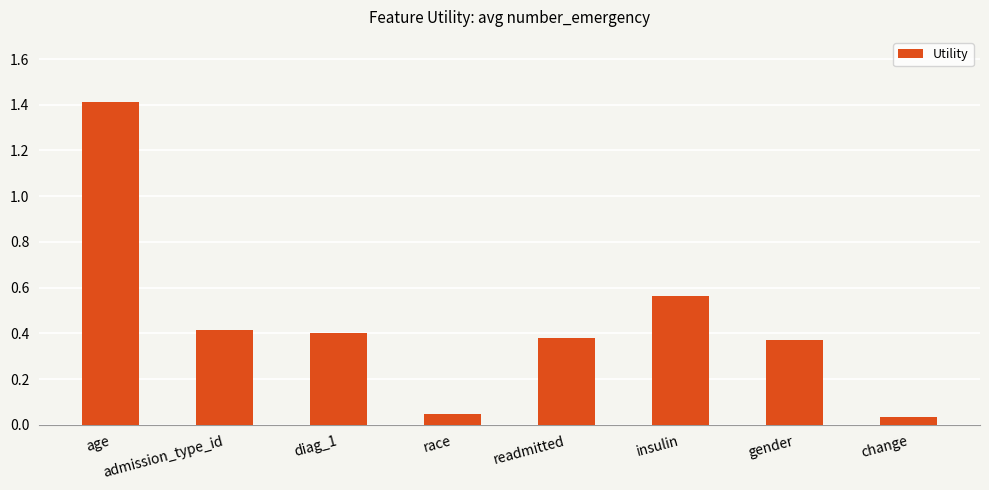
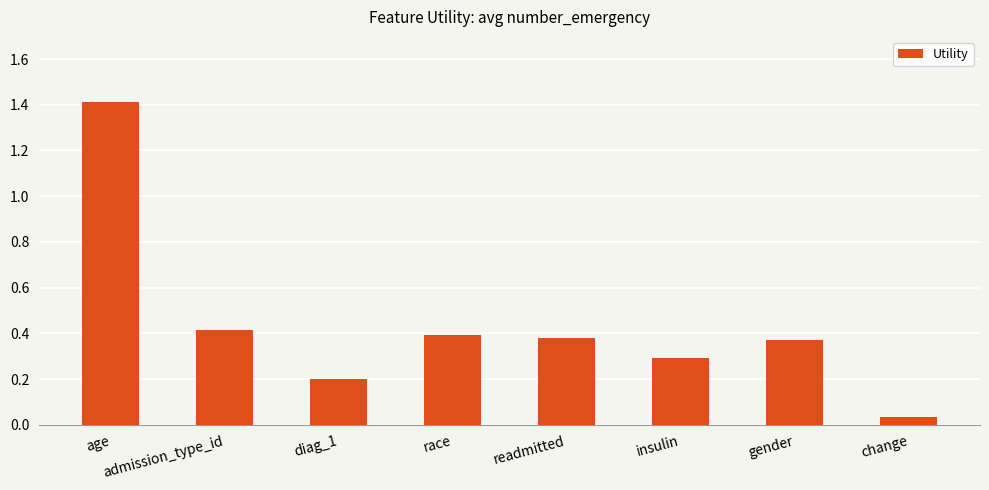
diag_1: 0.40 -> 0.20
race: 0.05 -> 0.39
insulin: 0.56 -> 0.29
